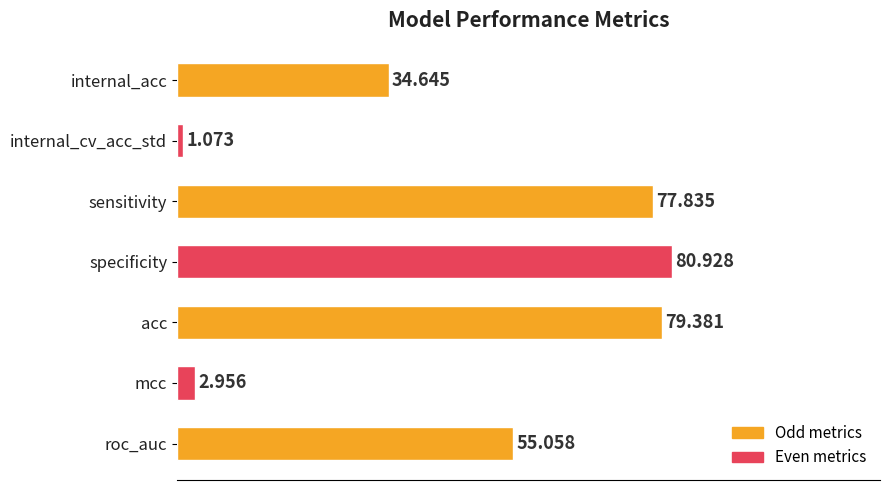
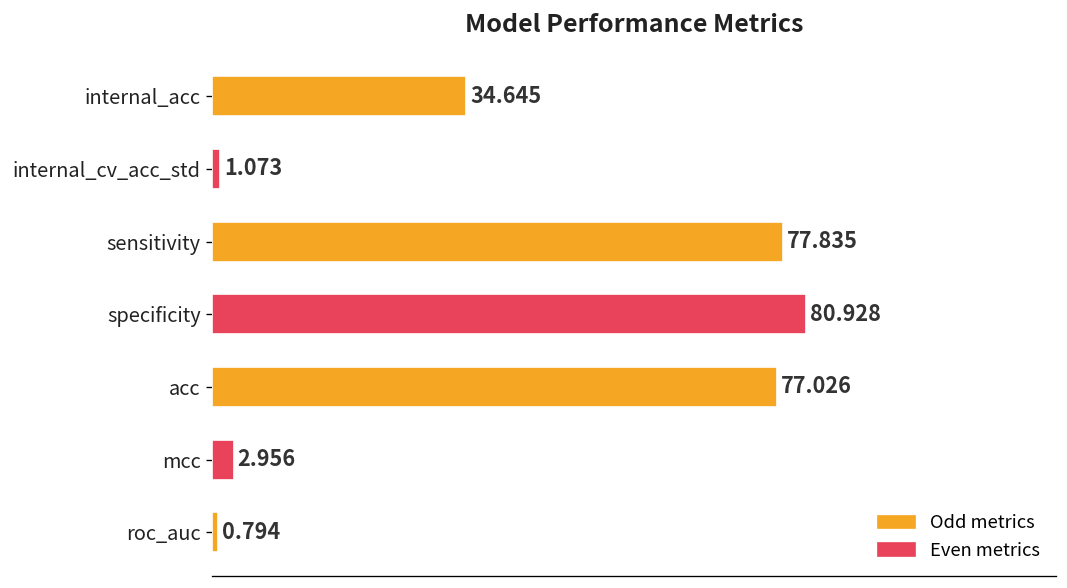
acc: 79.381 -> 77.026
roc_auc: 55.058 -> 0.794
